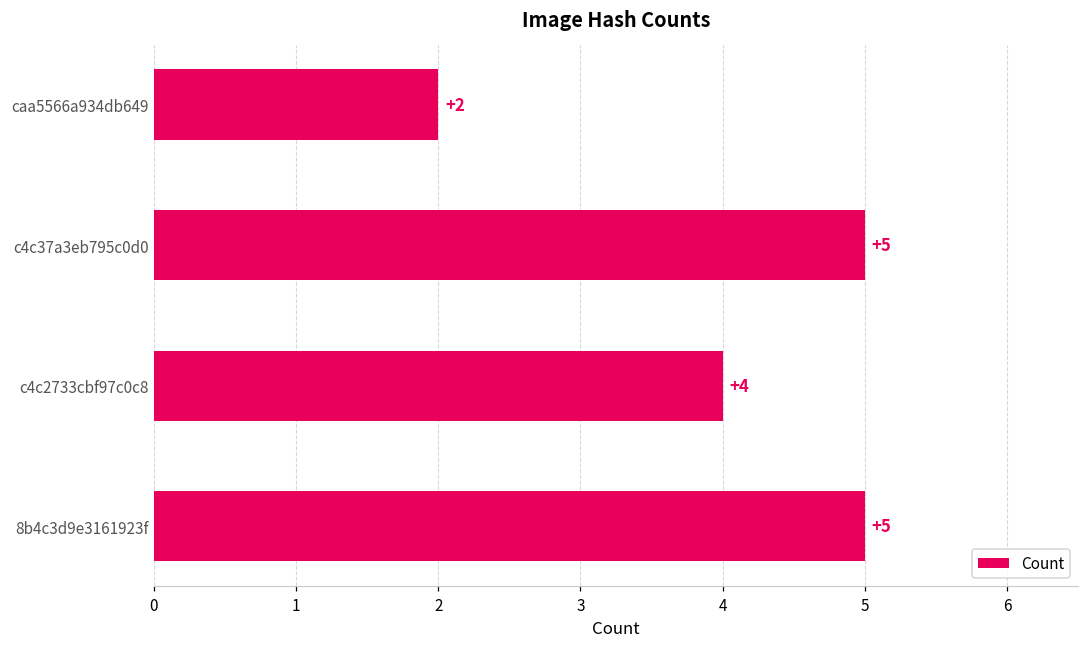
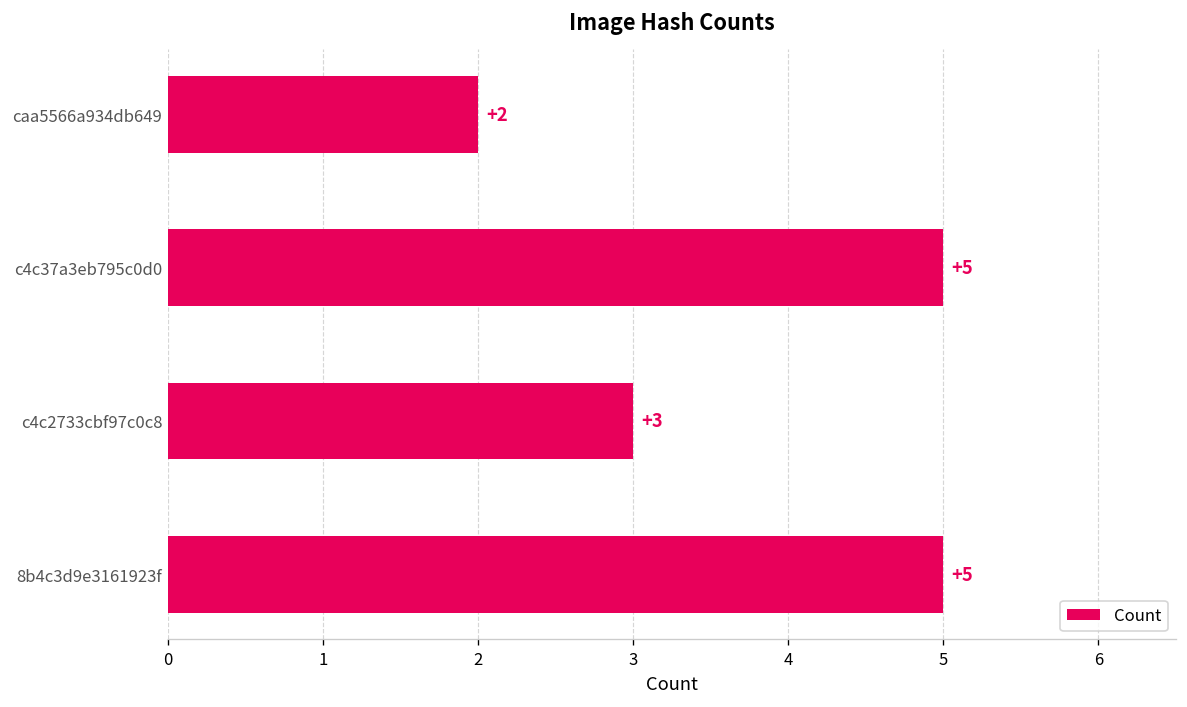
c4c2733cbf97c0c8: +4 -> +3
